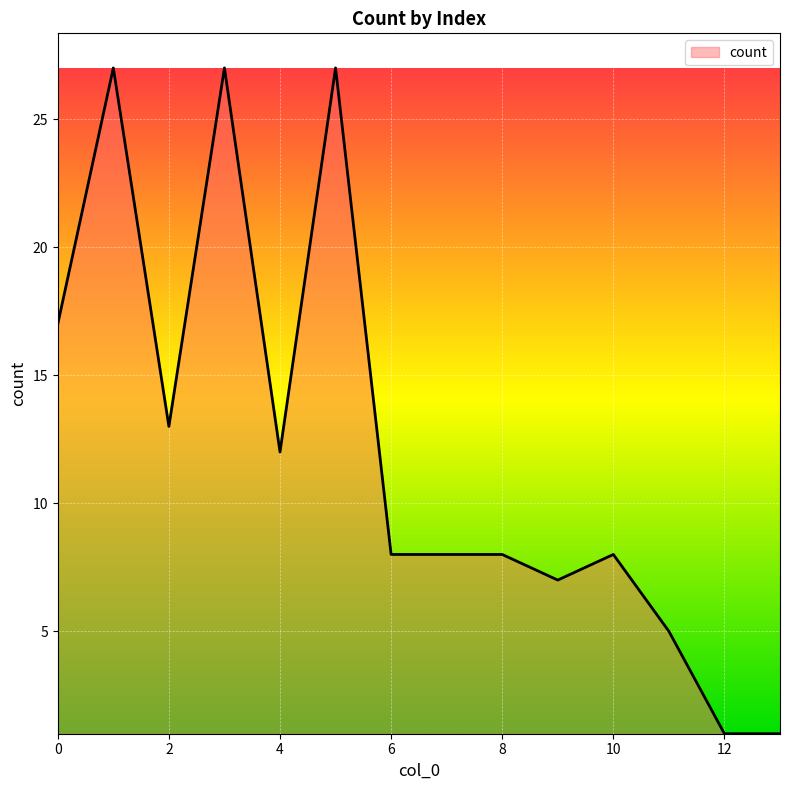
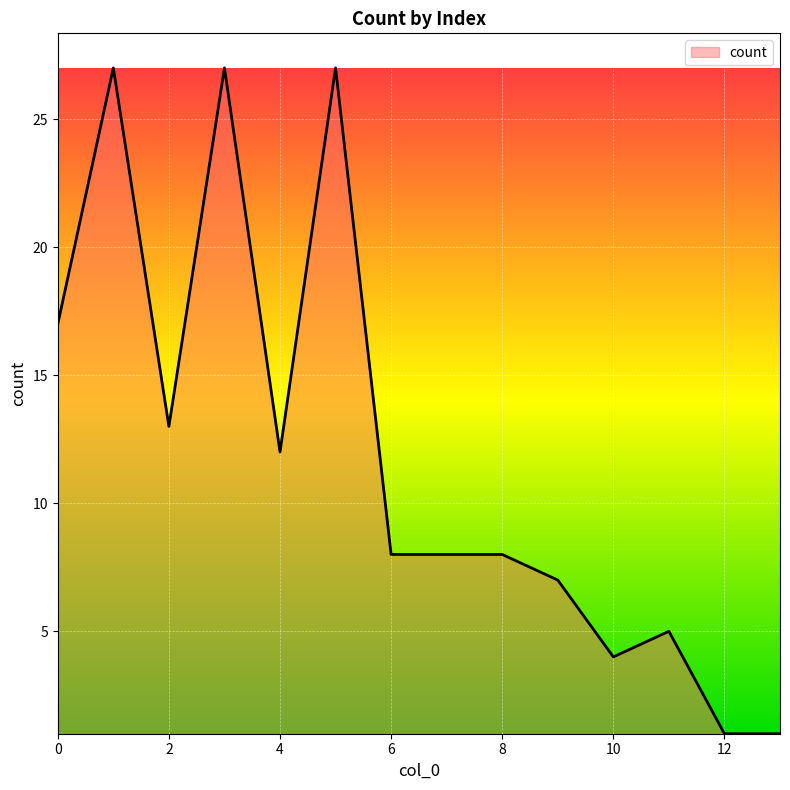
10: 8 -> 4
